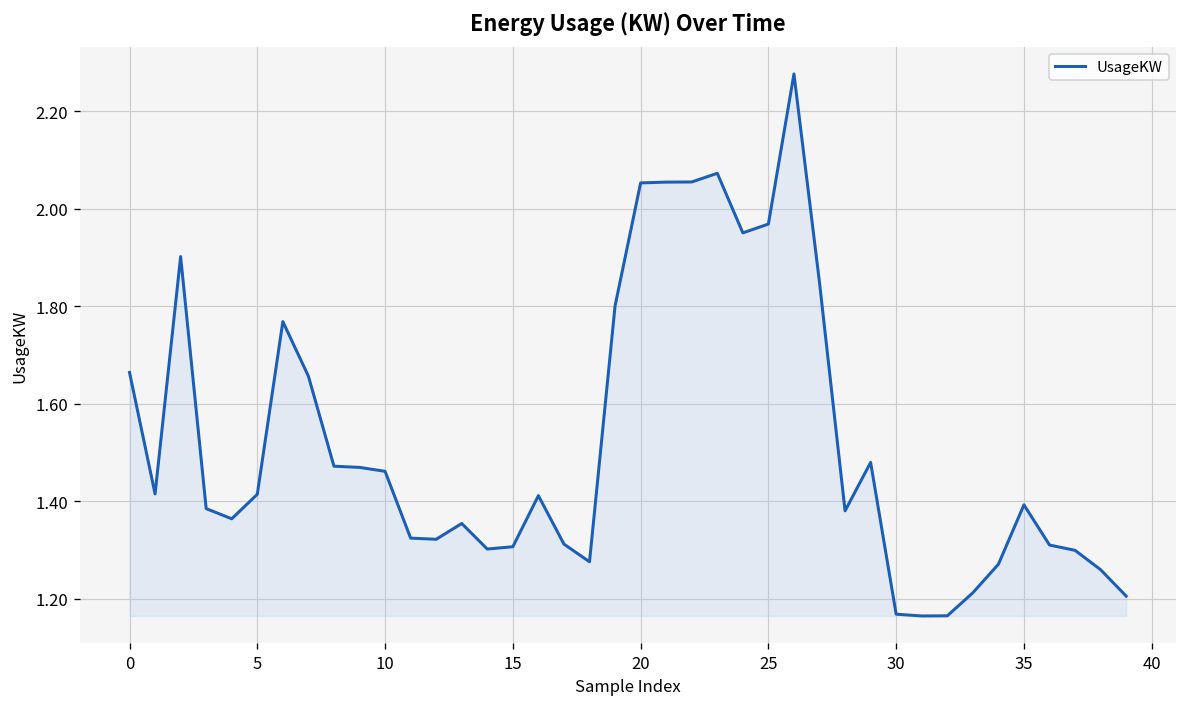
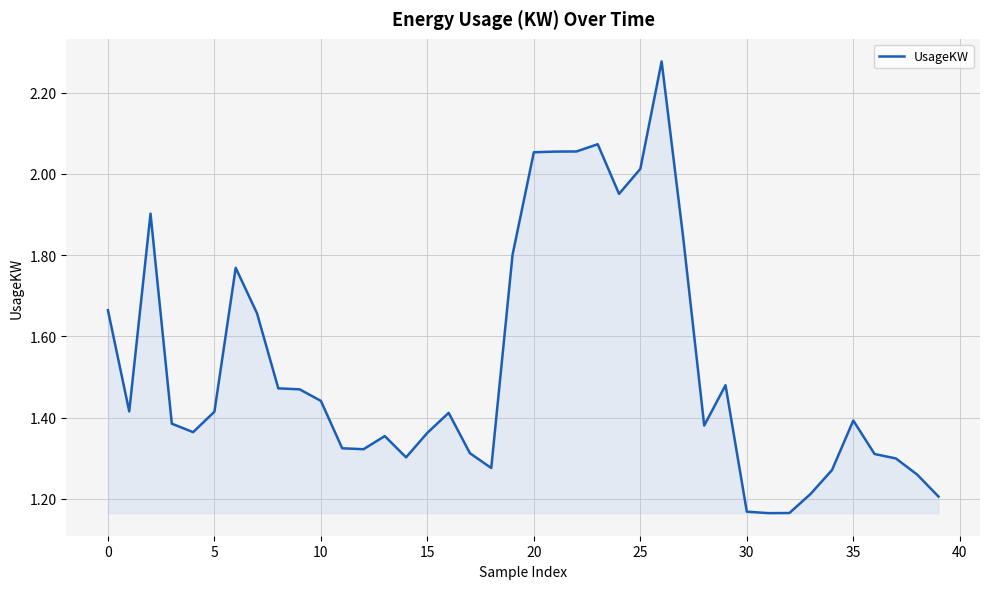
10: 1.46 -> 1.44
15: 1.31 -> 1.36
25: 1.97 -> 2.01
